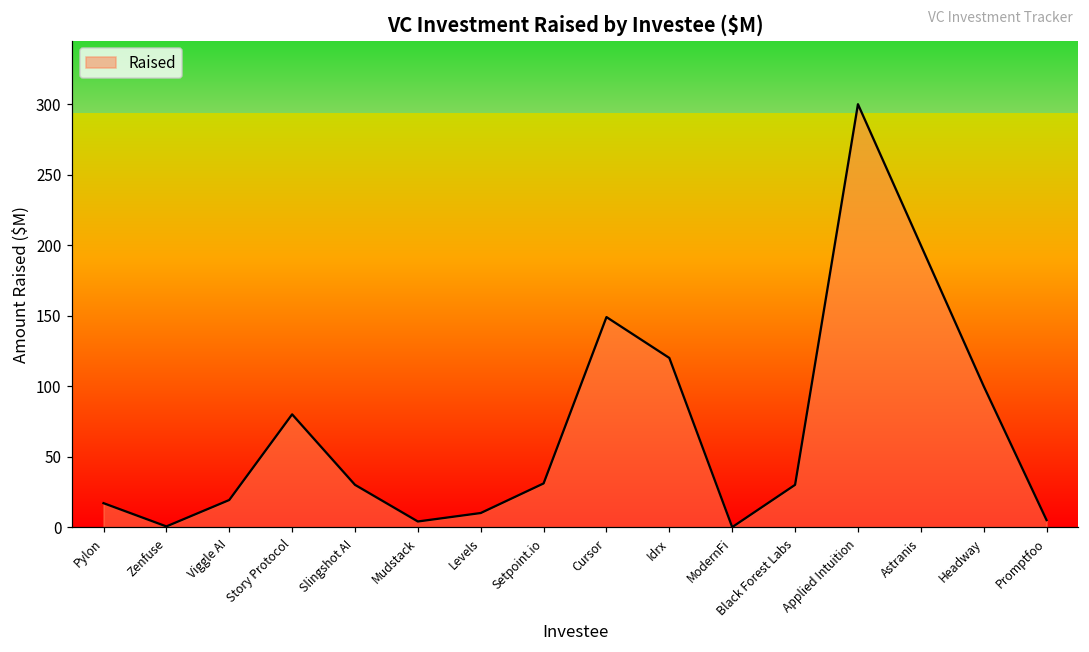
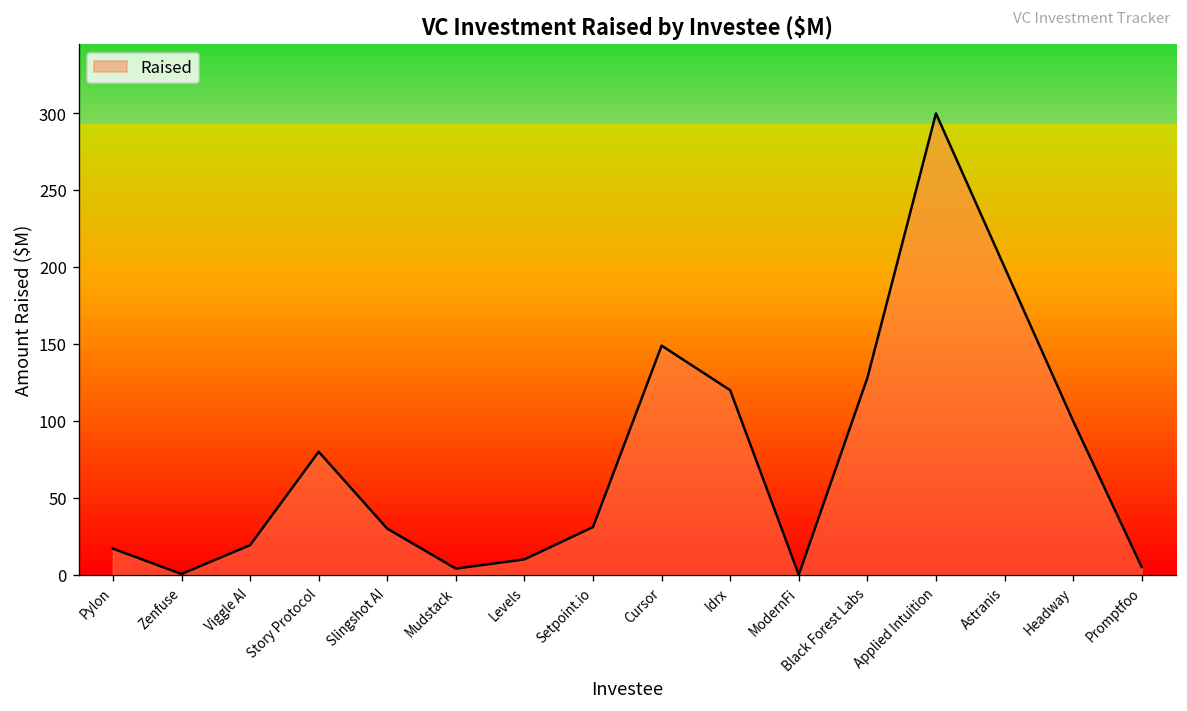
Black Forest Labs: 30 -> 128
